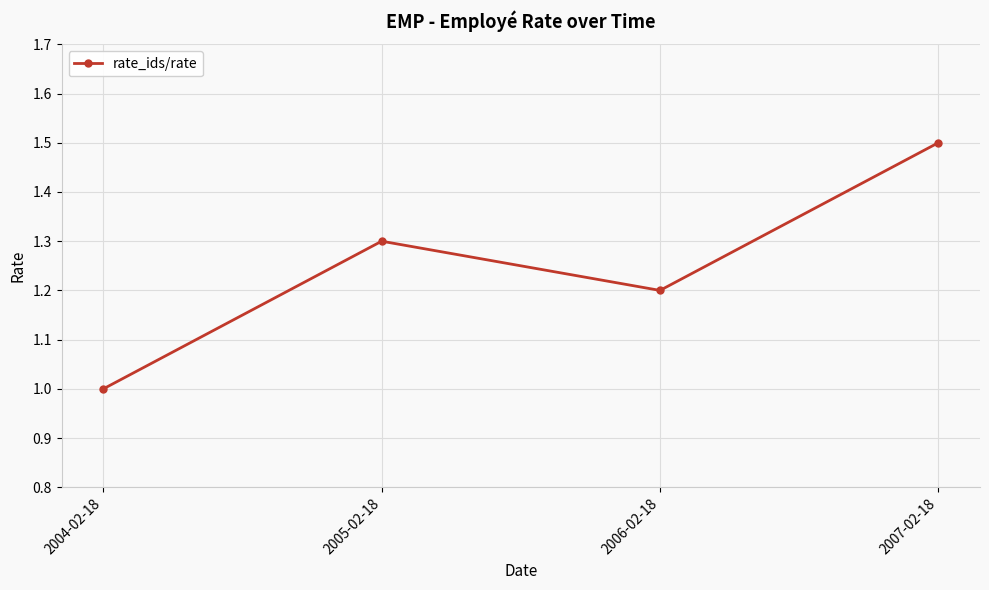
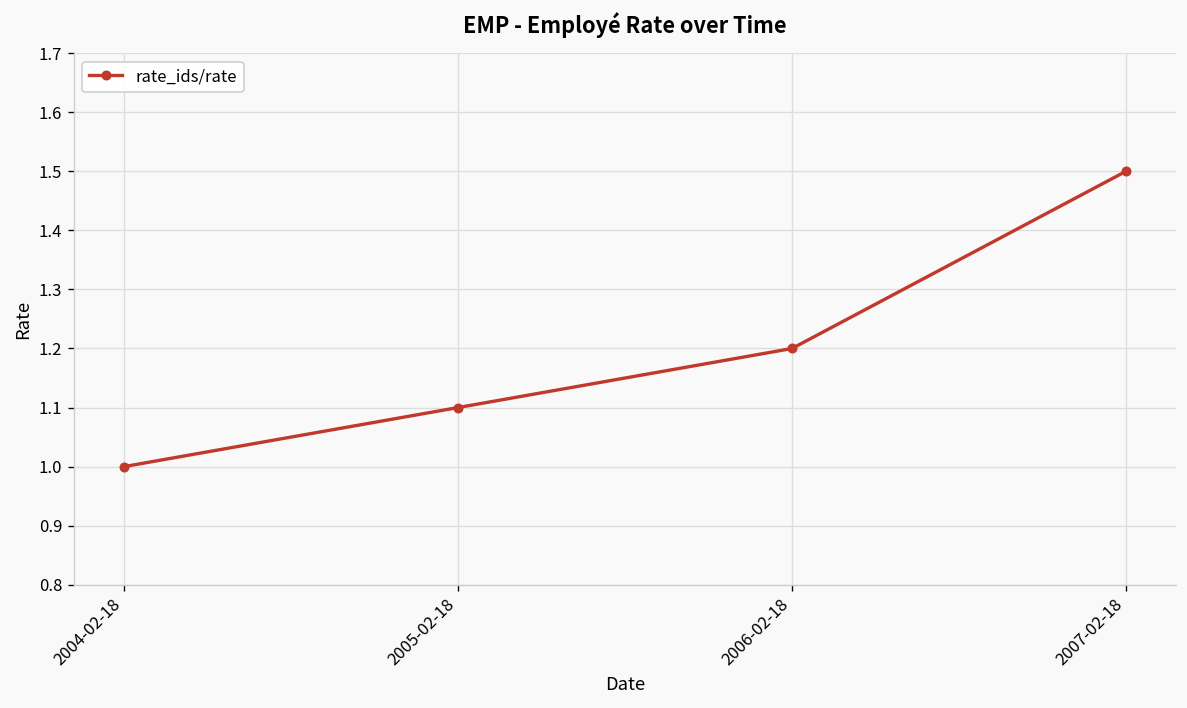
2005-02-18: 1.3 -> 1.1
